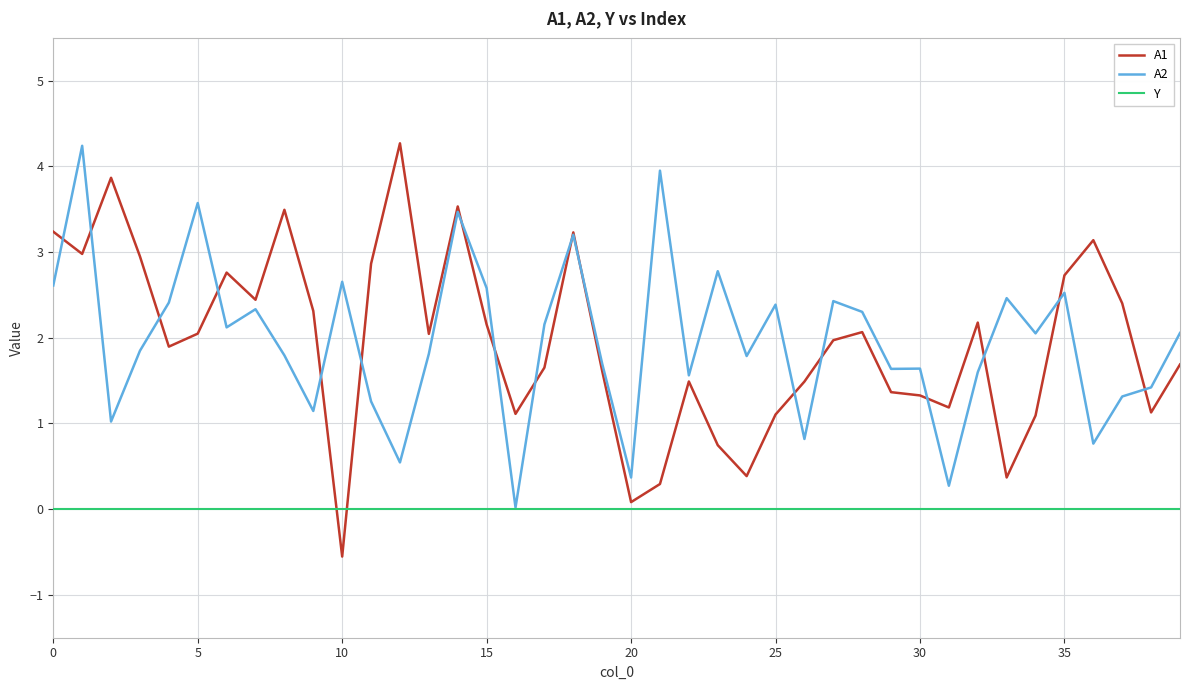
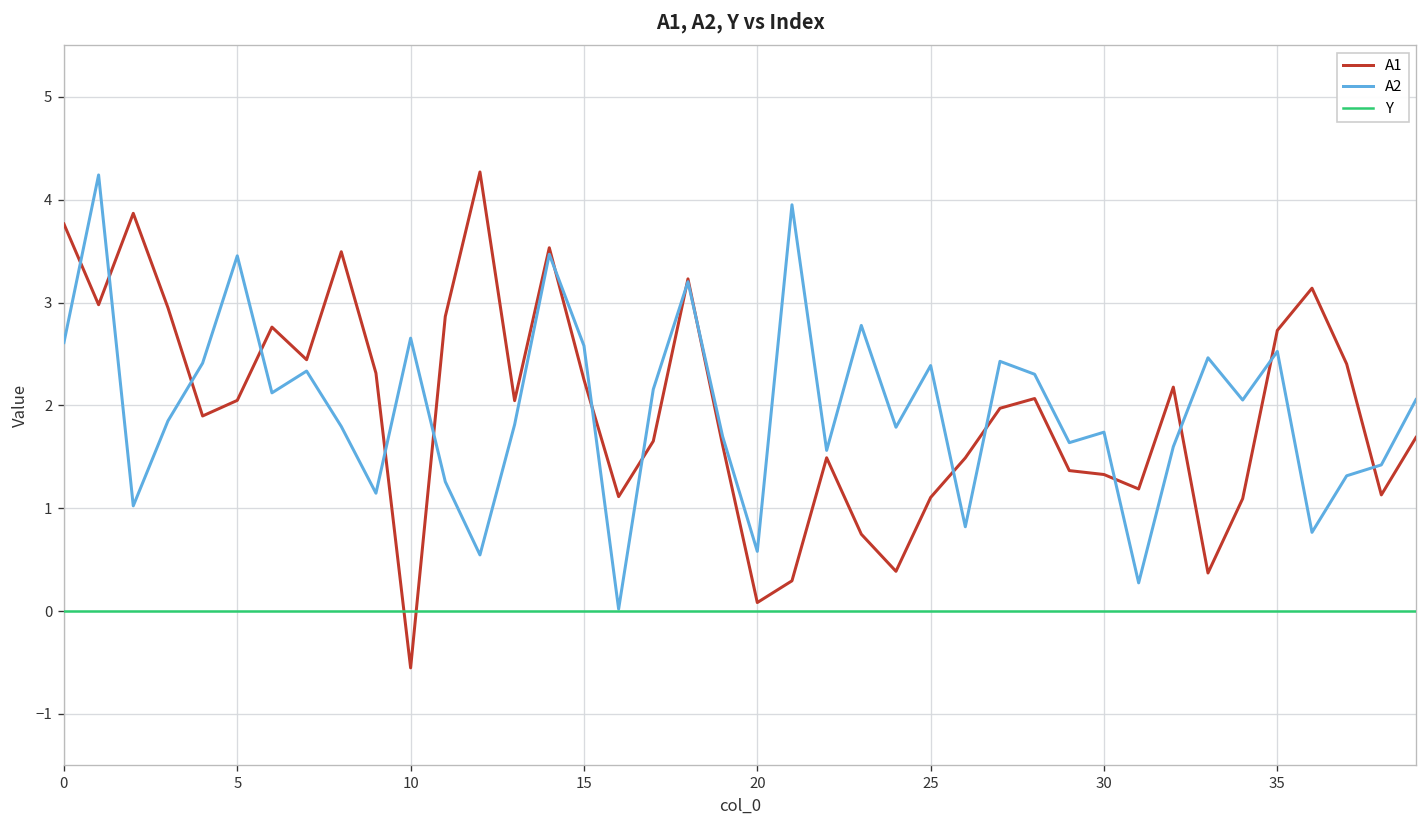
A1, 0: 3.2 -> 3.8
A2, 5: 3.6 -> 3.5
A1, 15: 2.2 -> 2.3
A2, 20: 0.4 -> 0.6
A2, 30: 1.6 -> 1.7
